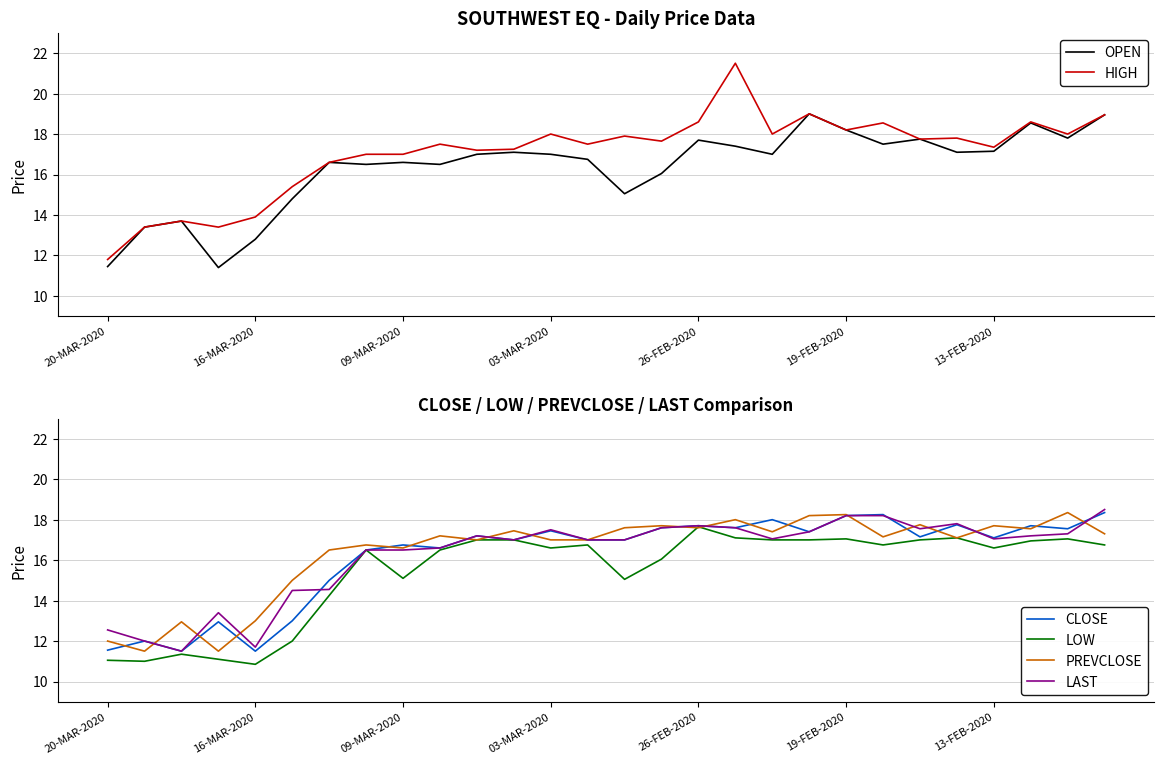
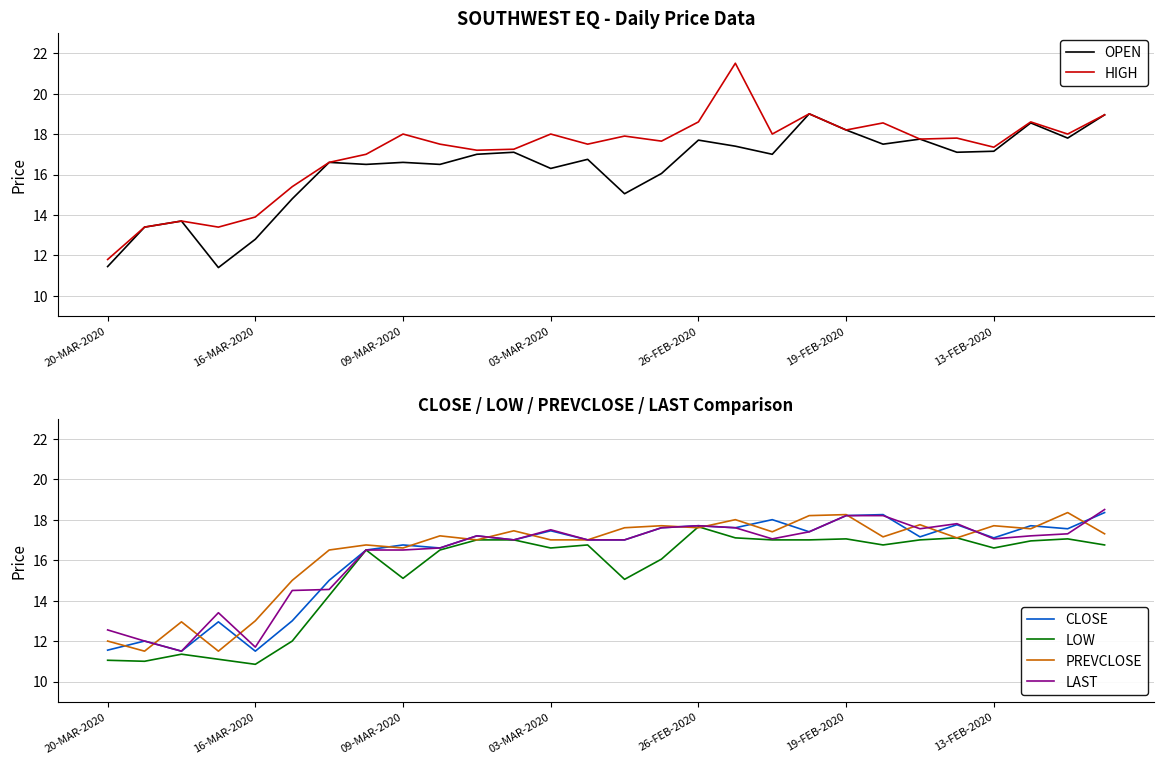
SOUTHWEST EQ - Daily Price Data, HIGH, 09-MAR-2020: 17 -> 18
SOUTHWEST EQ - Daily Price Data, OPEN, 03-MAR-2020: 17.0 -> 16.3
